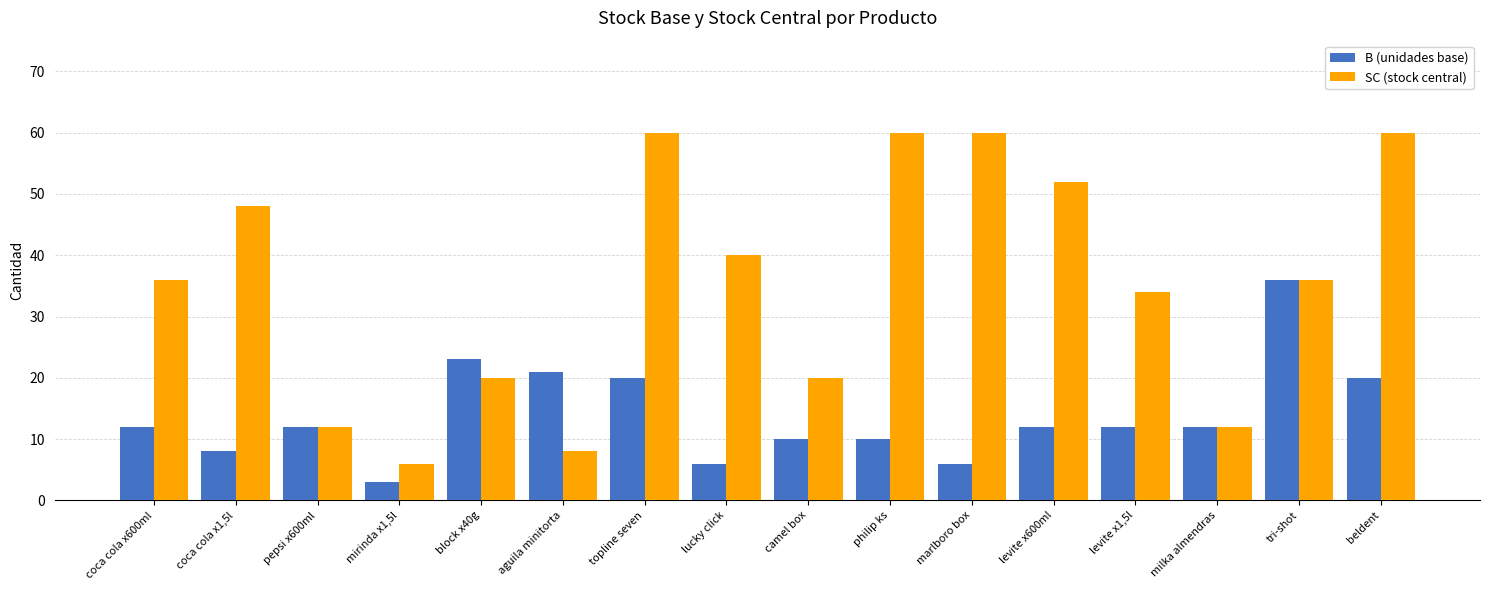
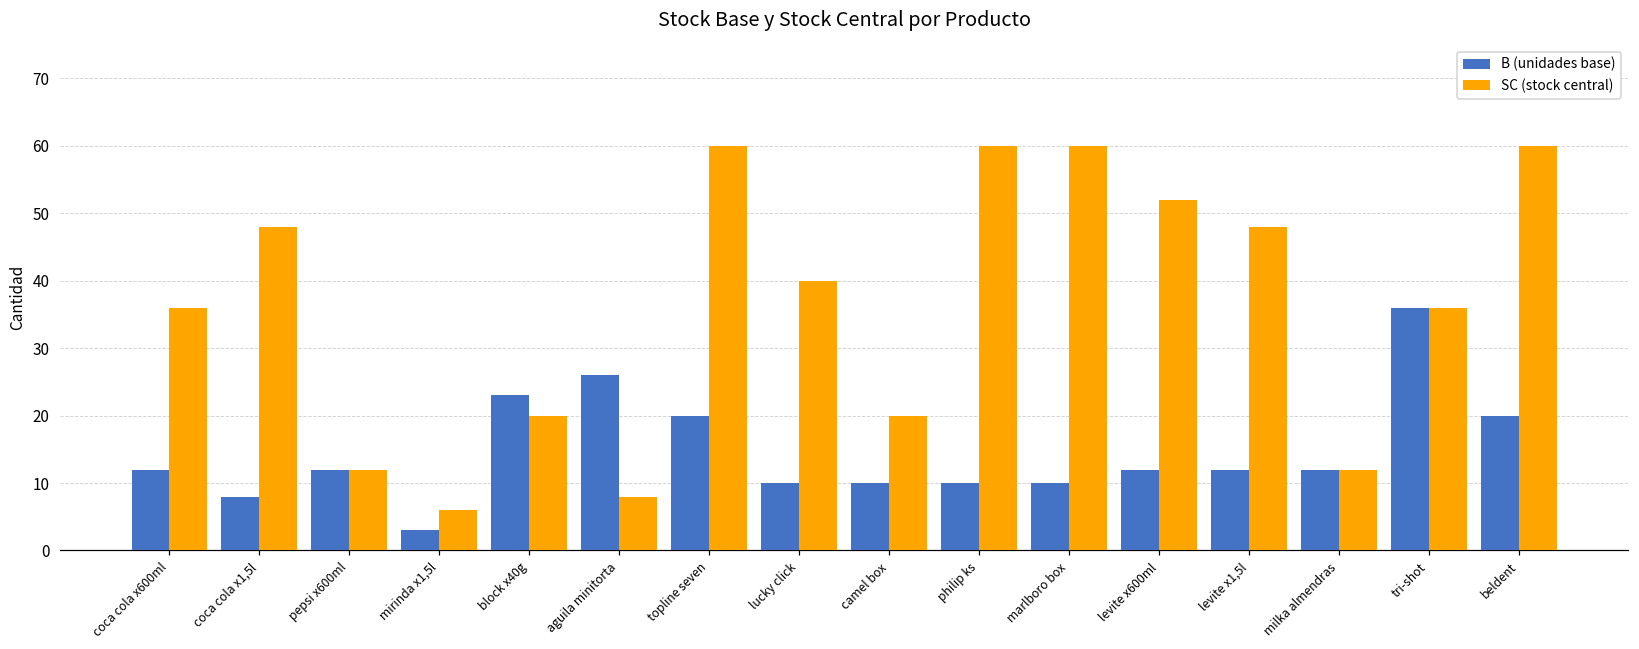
B (unidades base), aguila minitorta: 21 -> 26
B (unidades base), lucky click: 6 -> 10
B (unidades base), marlboro box: 6 -> 10
SC (stock central), levite x1,5l: 34 -> 48
